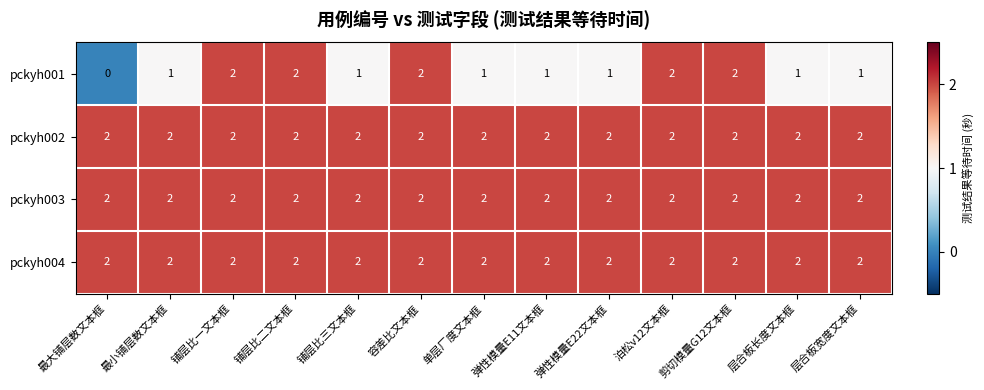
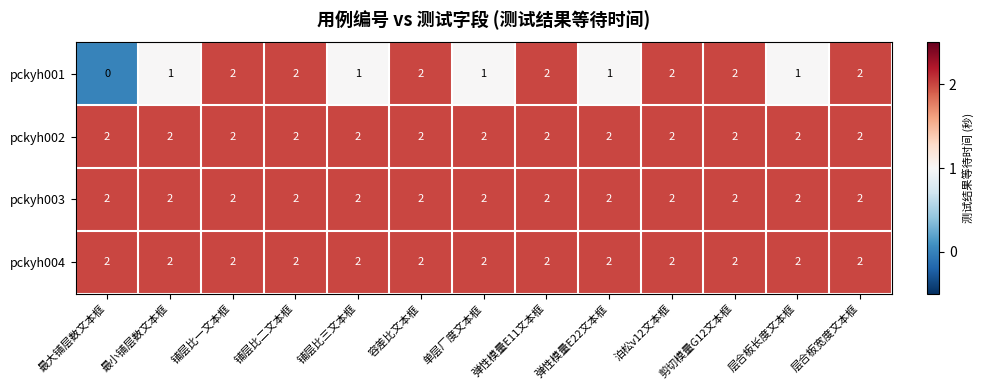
pckyh001, 弹性模量E11文本框: 1 -> 2
pckyh001, 层合板宽度文本框: 1 -> 2
